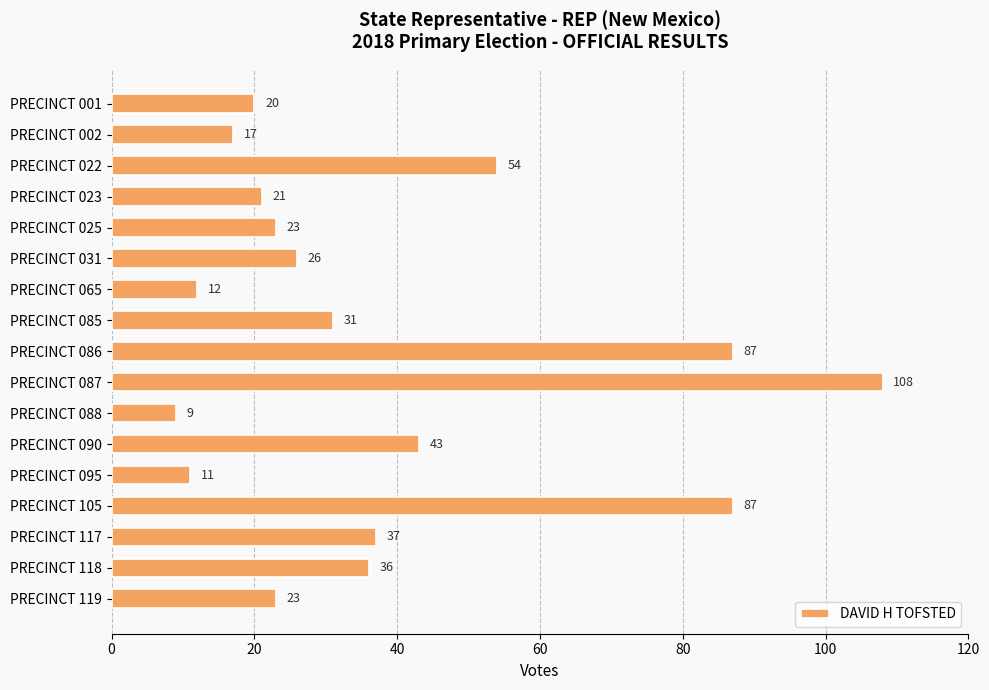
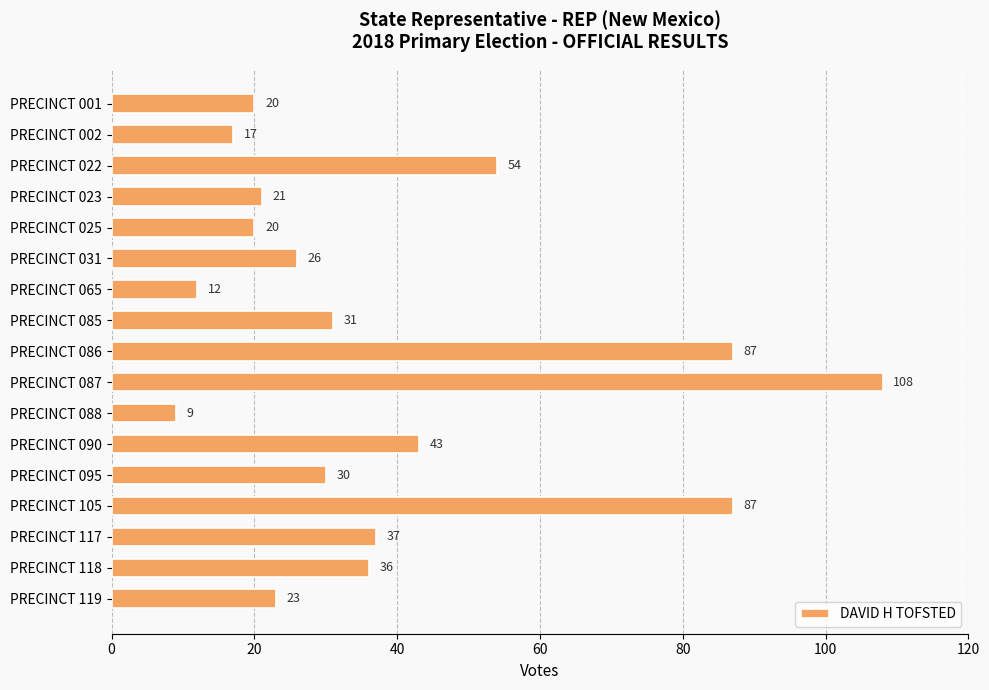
PRECINCT 025: 23 -> 20
PRECINCT 095: 11 -> 30
